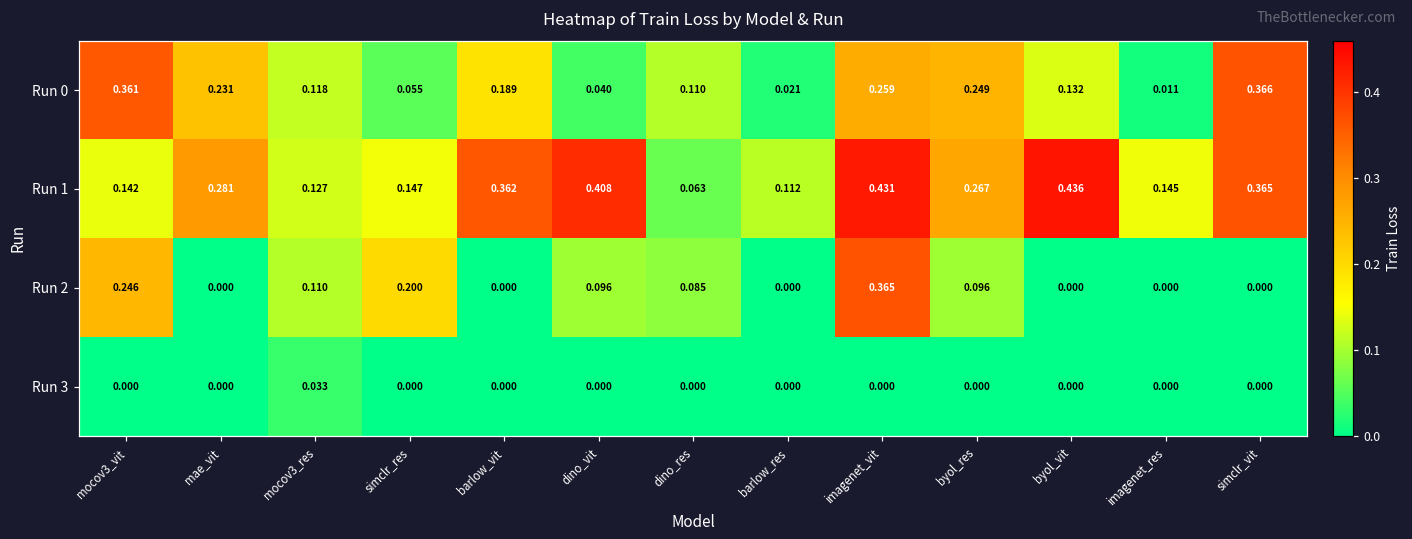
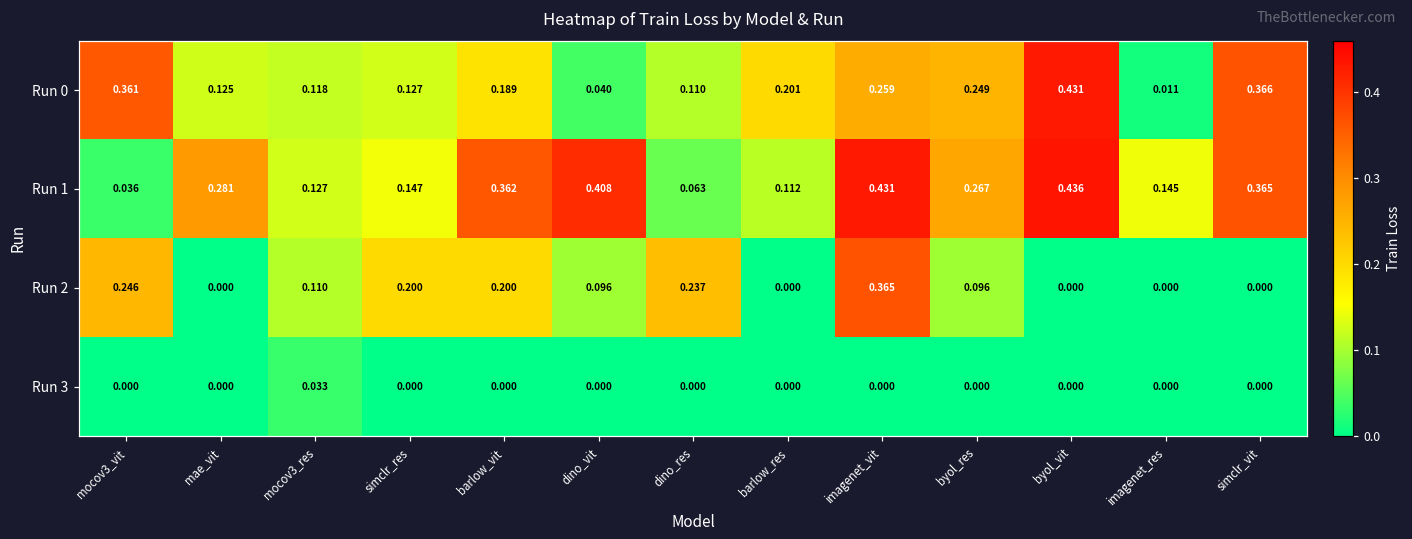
Run 0, mae_vit: 0.231 -> 0.125
Run 0, simclr_res: 0.055 -> 0.127
Run 0, barlow_res: 0.021 -> 0.201
Run 0, byol_vit: 0.132 -> 0.431
Run 1, mocov3_vit: 0.142 -> 0.036
Run 2, barlow_vit: 0.000 -> 0.200
Run 2, dino_res: 0.085 -> 0.237
